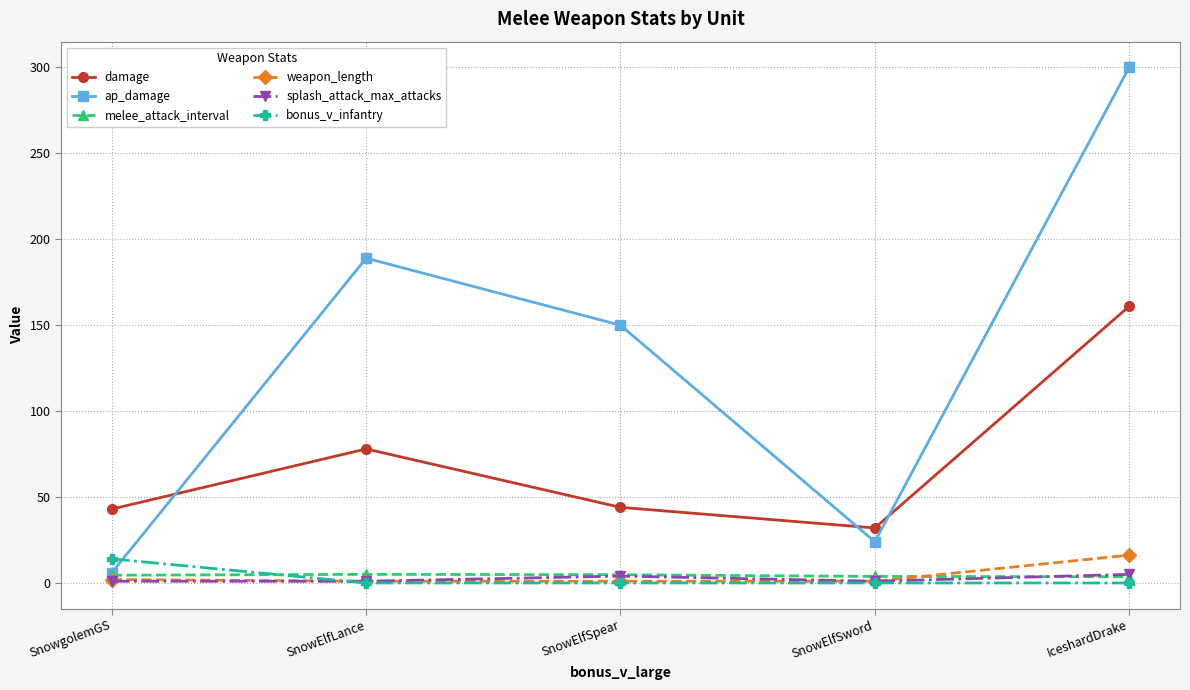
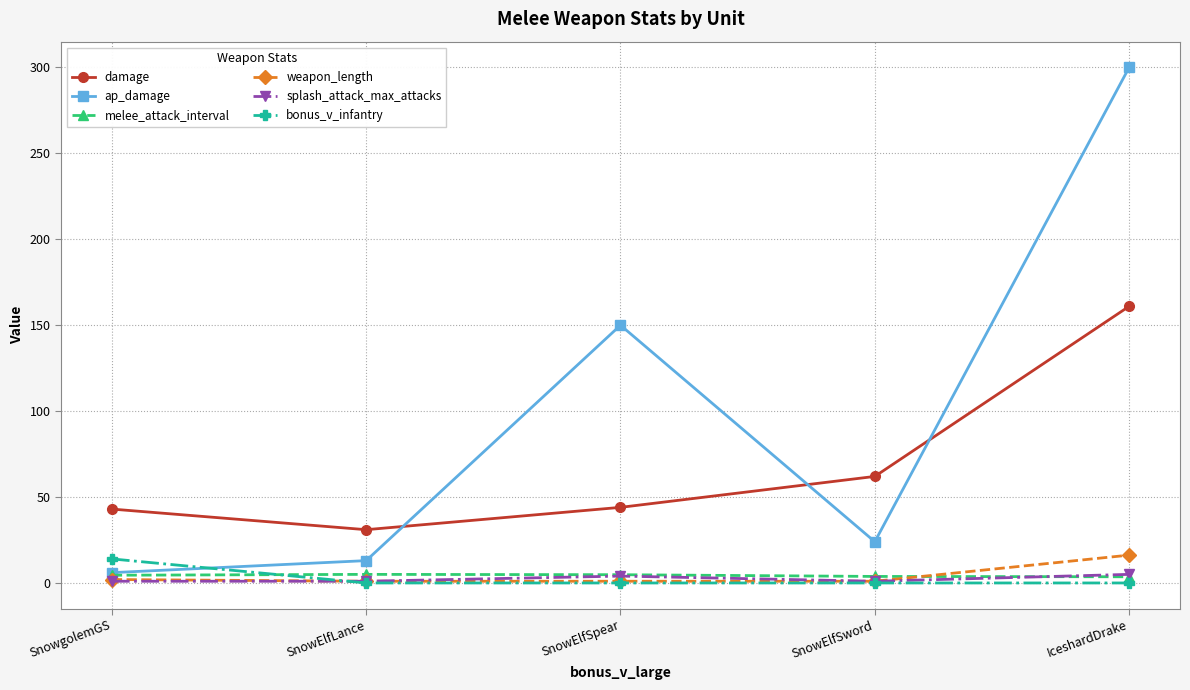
damage, SnowElfLance: 78 -> 31
ap_damage, SnowElfLance: 189 -> 13
damage, SnowElfSword: 32 -> 62
